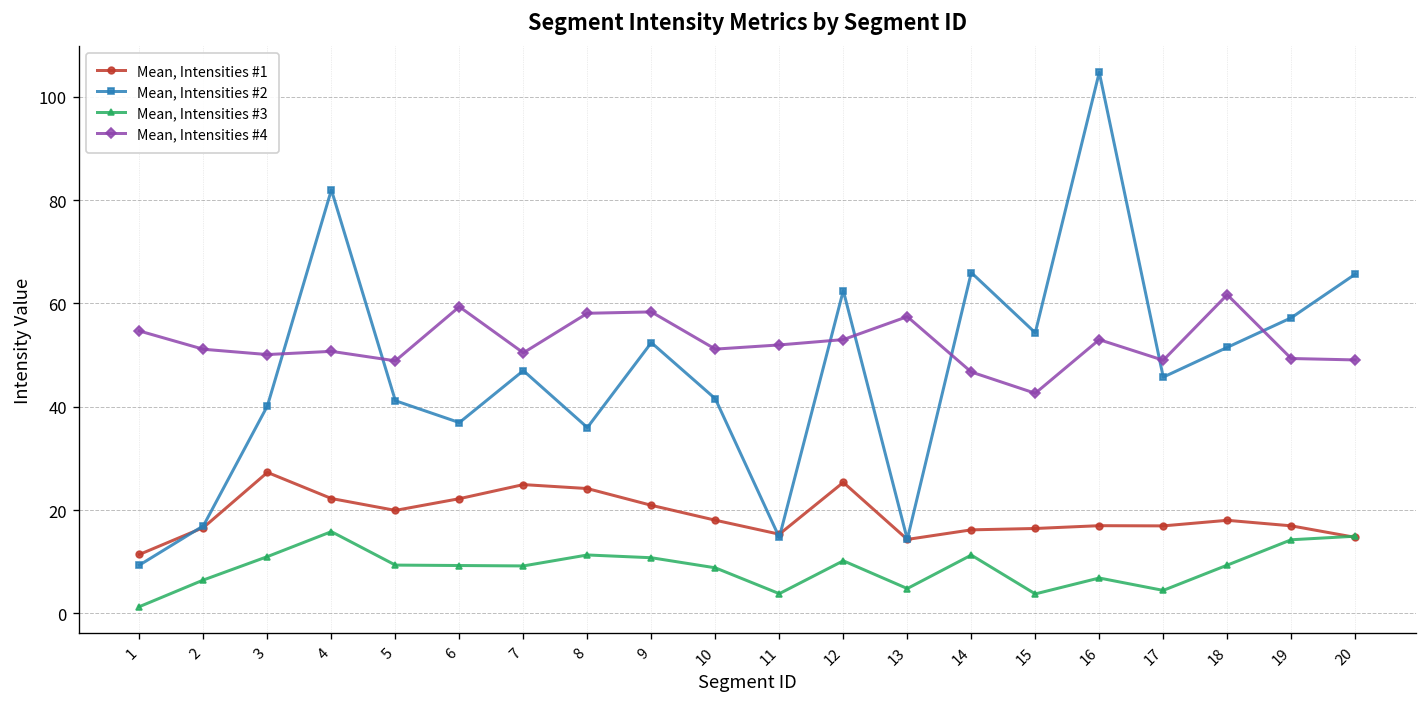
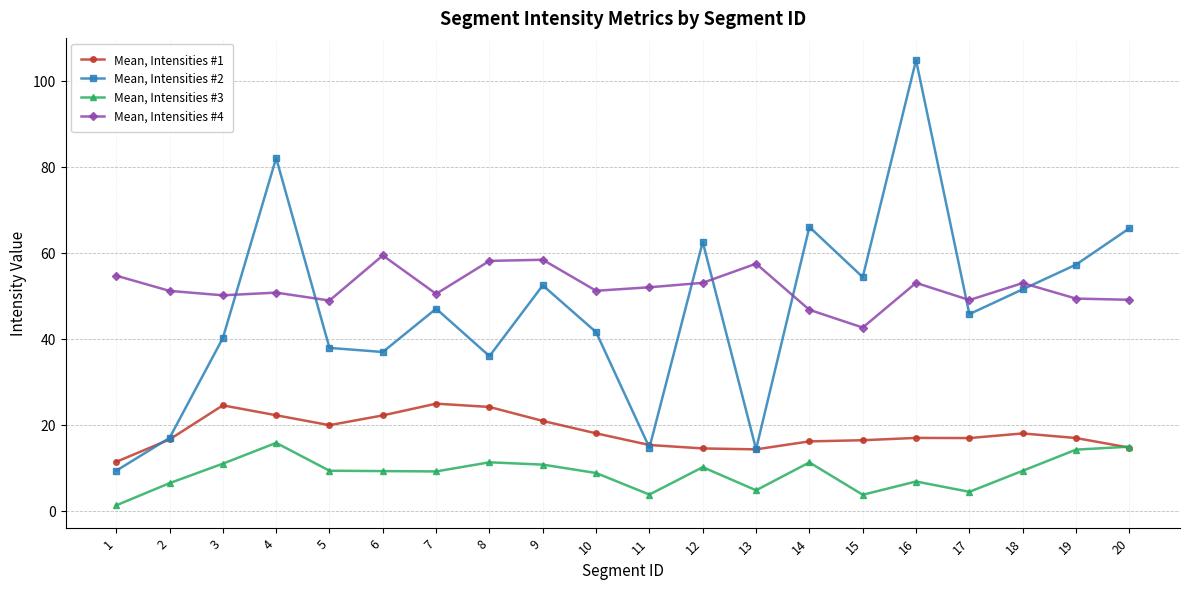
Mean, Intensities #1, 3: 27 -> 25
Mean, Intensities #2, 5: 41 -> 38
Mean, Intensities #1, 12: 25 -> 15
Mean, Intensities #4, 18: 62 -> 53
